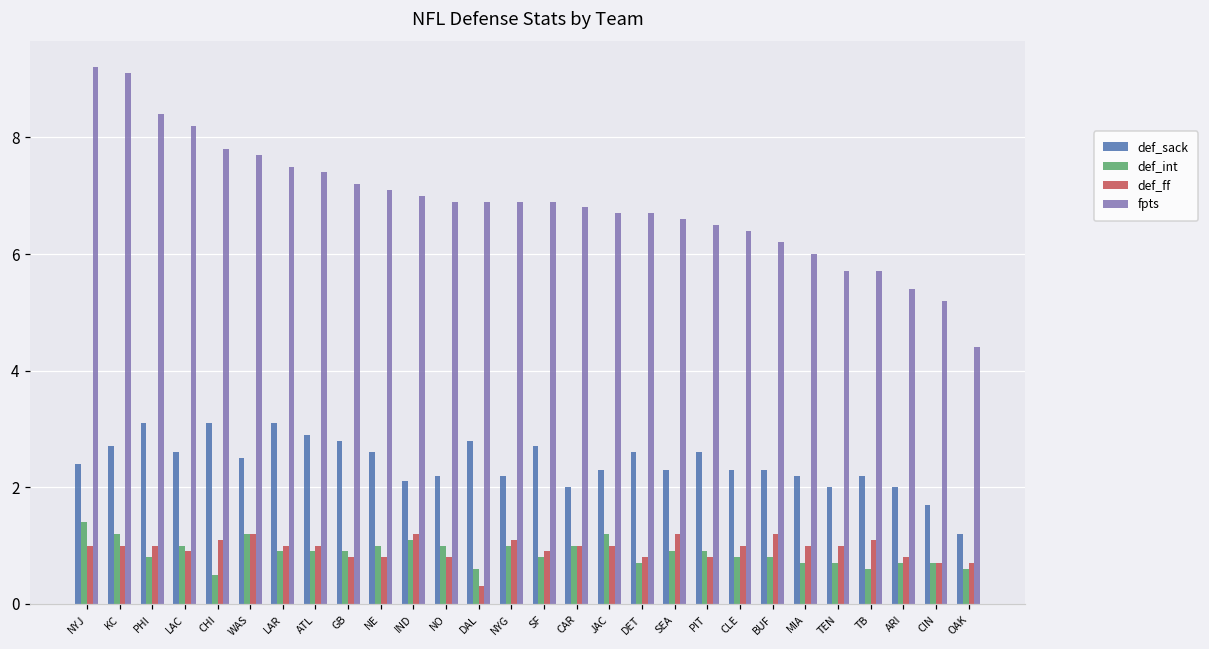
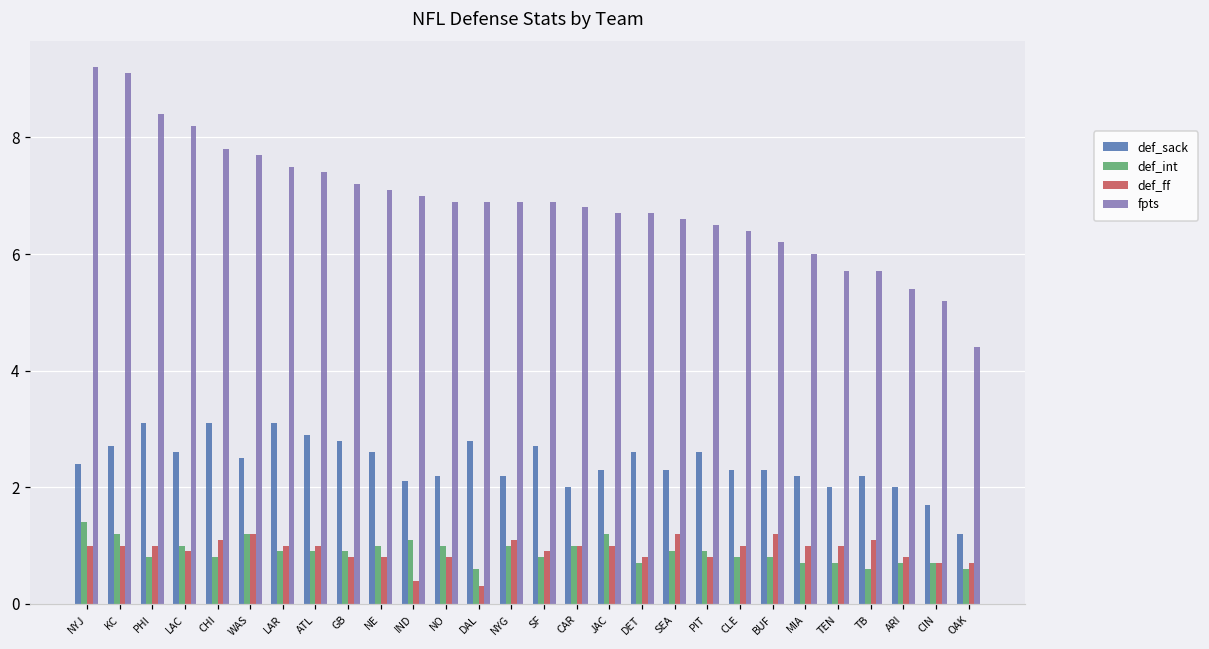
def_int, CHI: 0.5 -> 0.8
def_ff, IND: 1.2 -> 0.4
